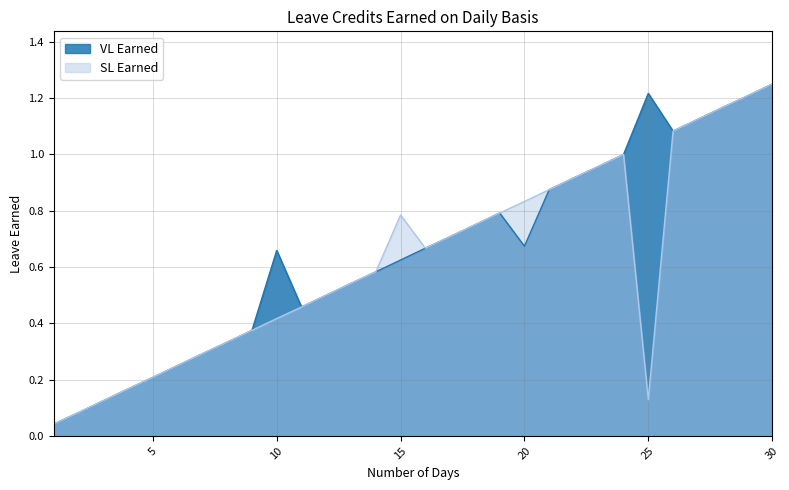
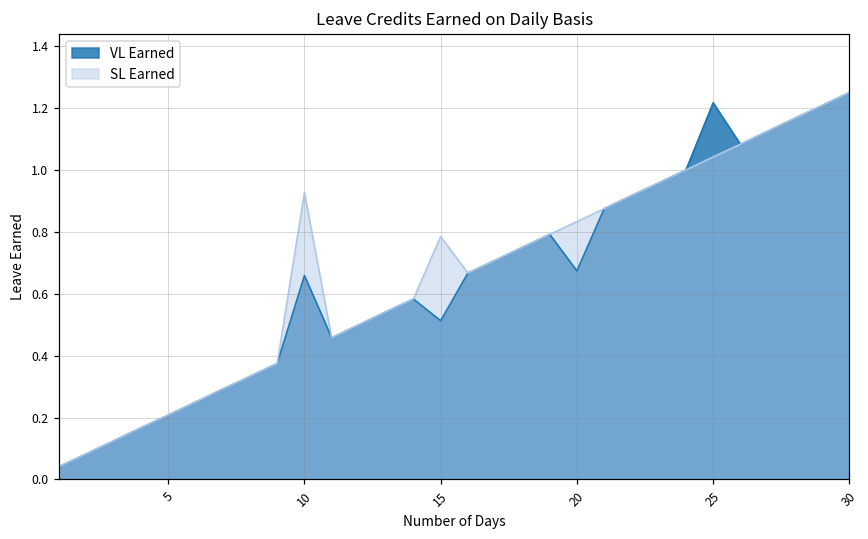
SL Earned, 10: 0.42 -> 0.93
VL Earned, 15: 0.63 -> 0.51
SL Earned, 25: 0.13 -> 1.04
